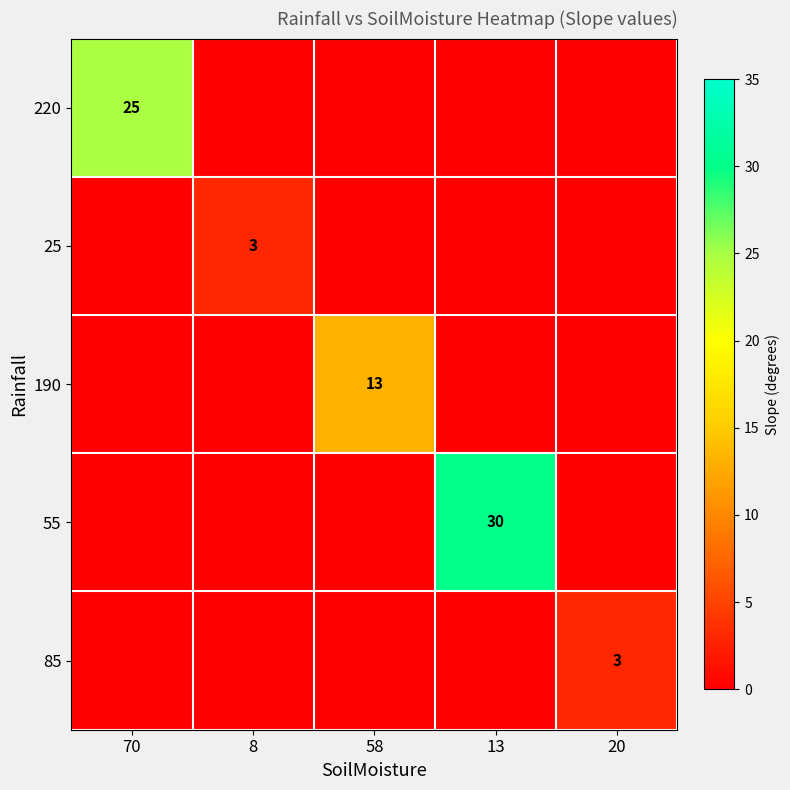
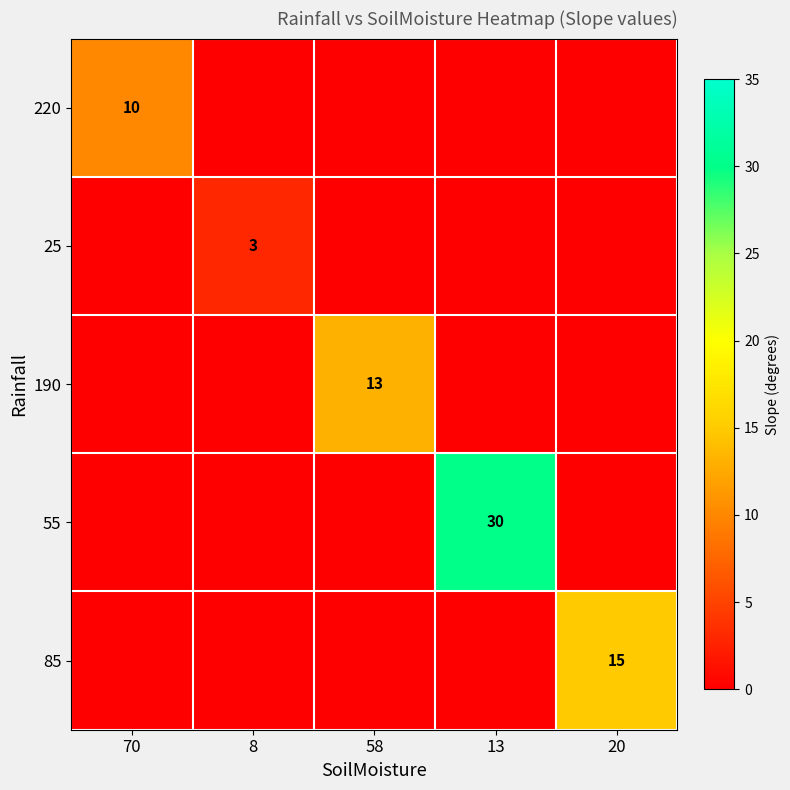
220, 70: 25 -> 10
85, 20: 3 -> 15
